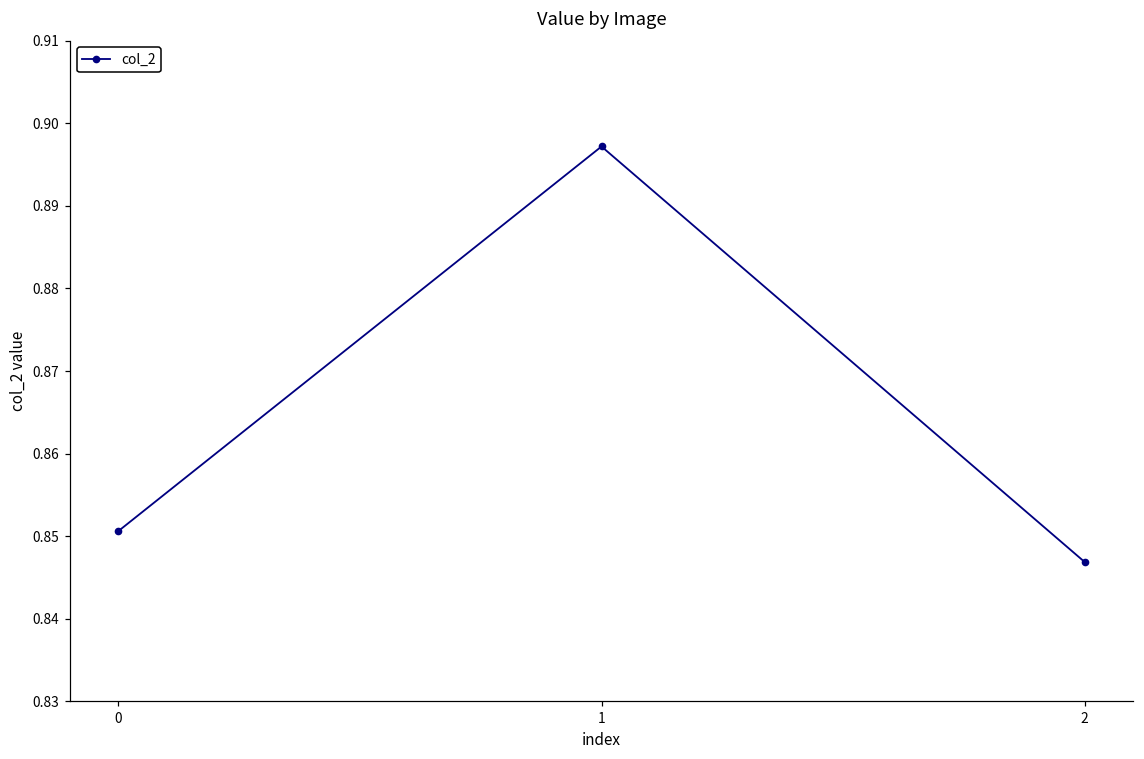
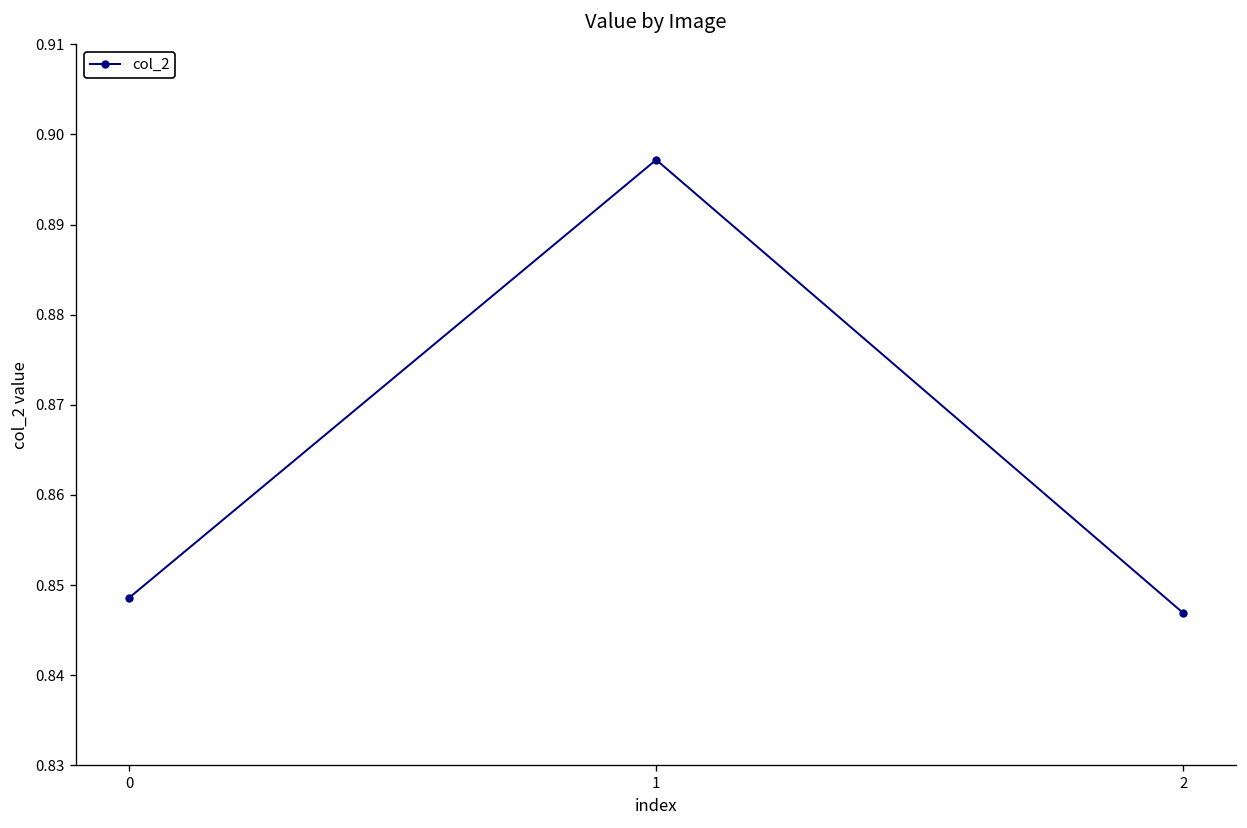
0: 0.851 -> 0.849
